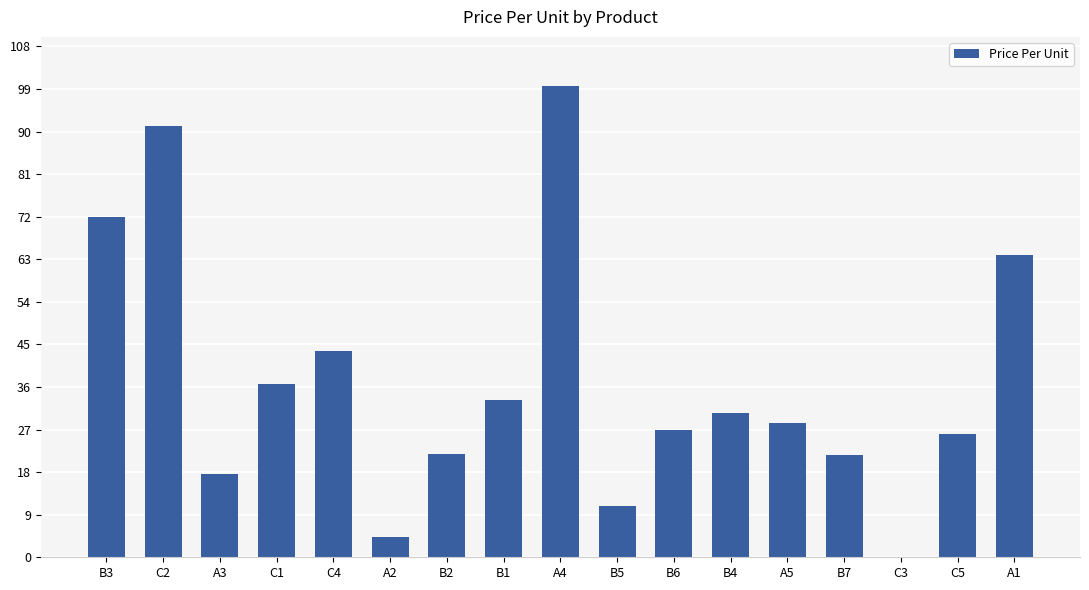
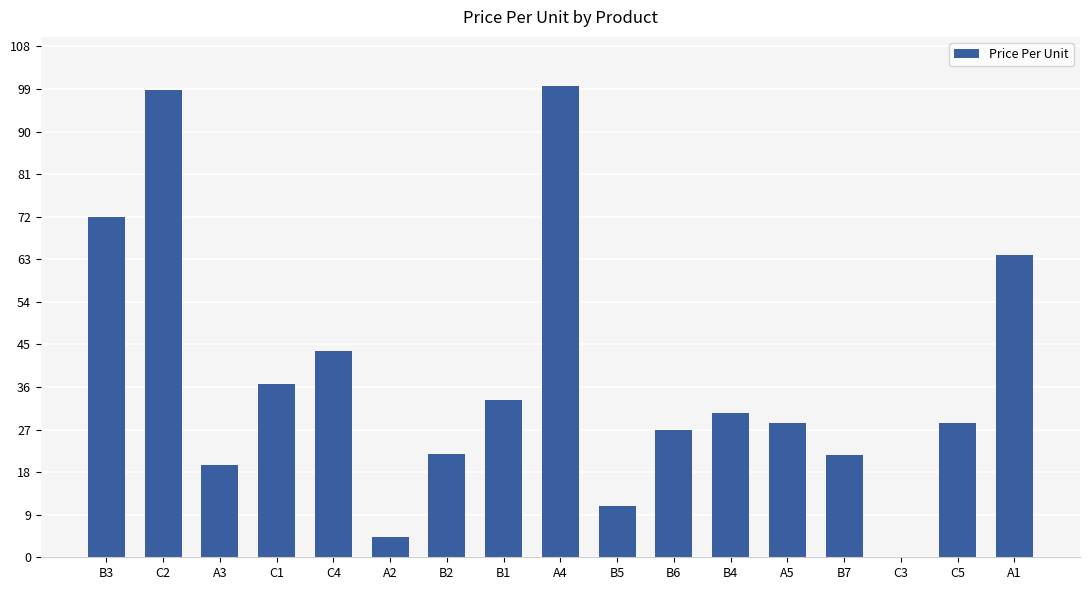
C2: 91 -> 99
A3: 18 -> 20
C5: 26 -> 28
